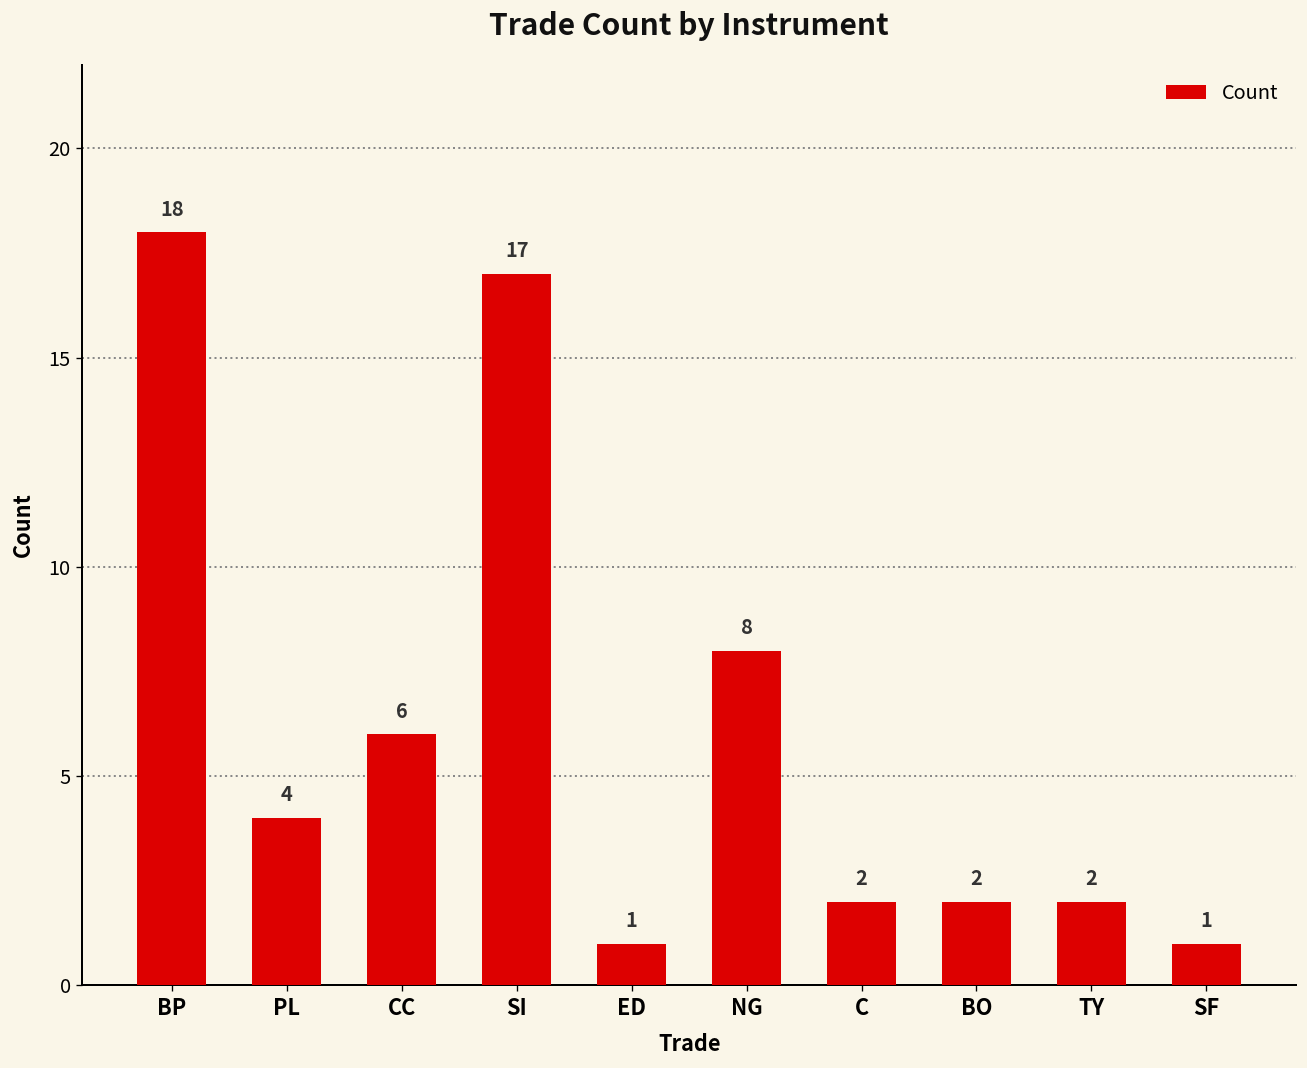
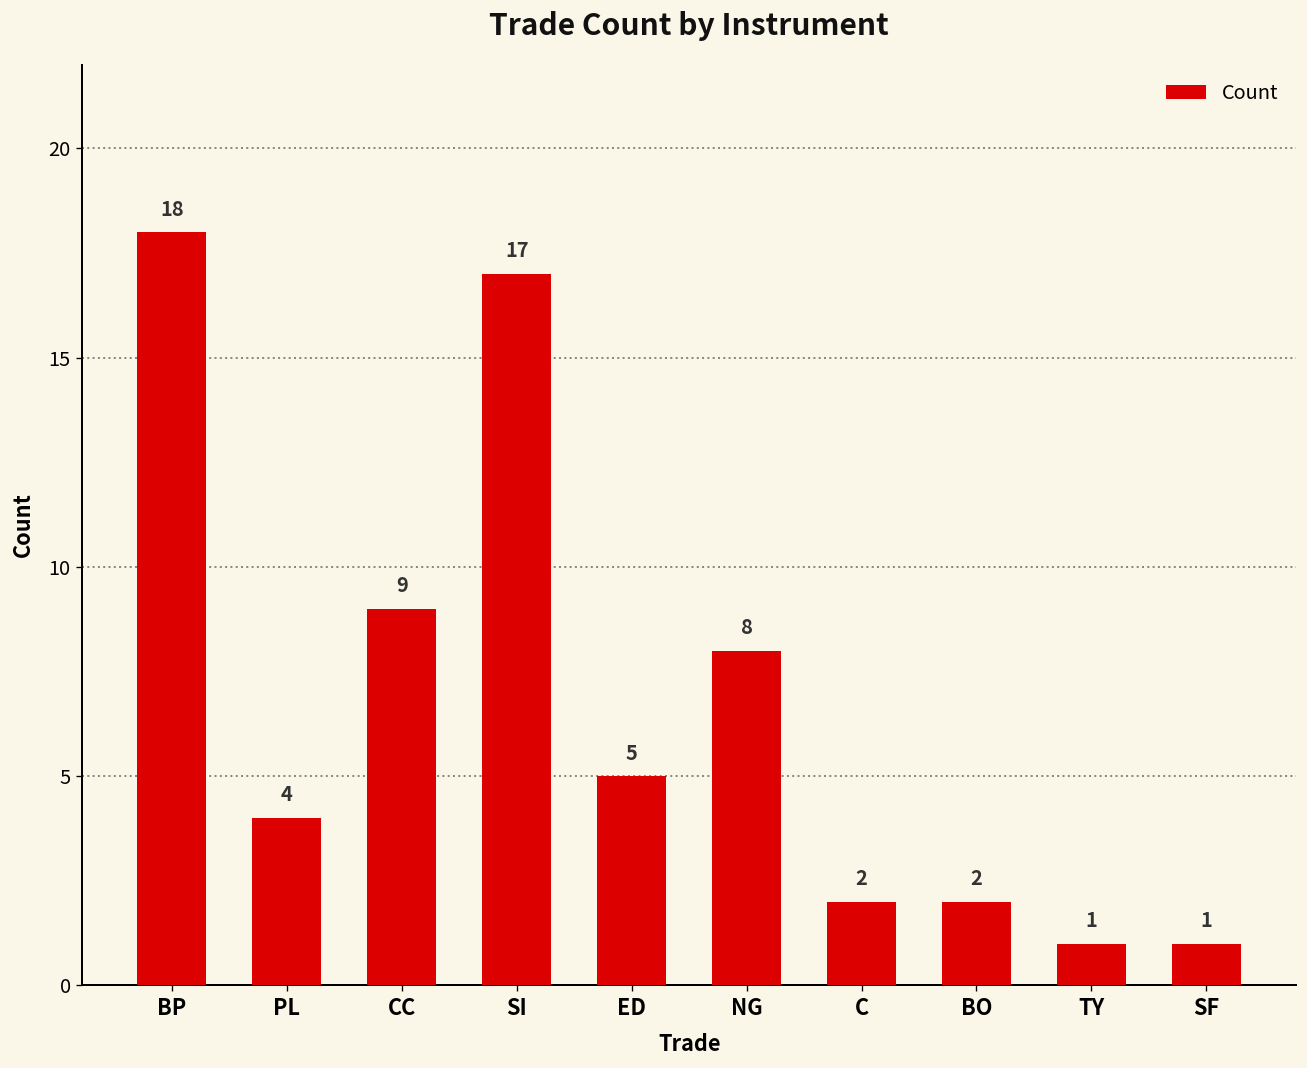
CC: 6 -> 9
ED: 1 -> 5
TY: 2 -> 1
